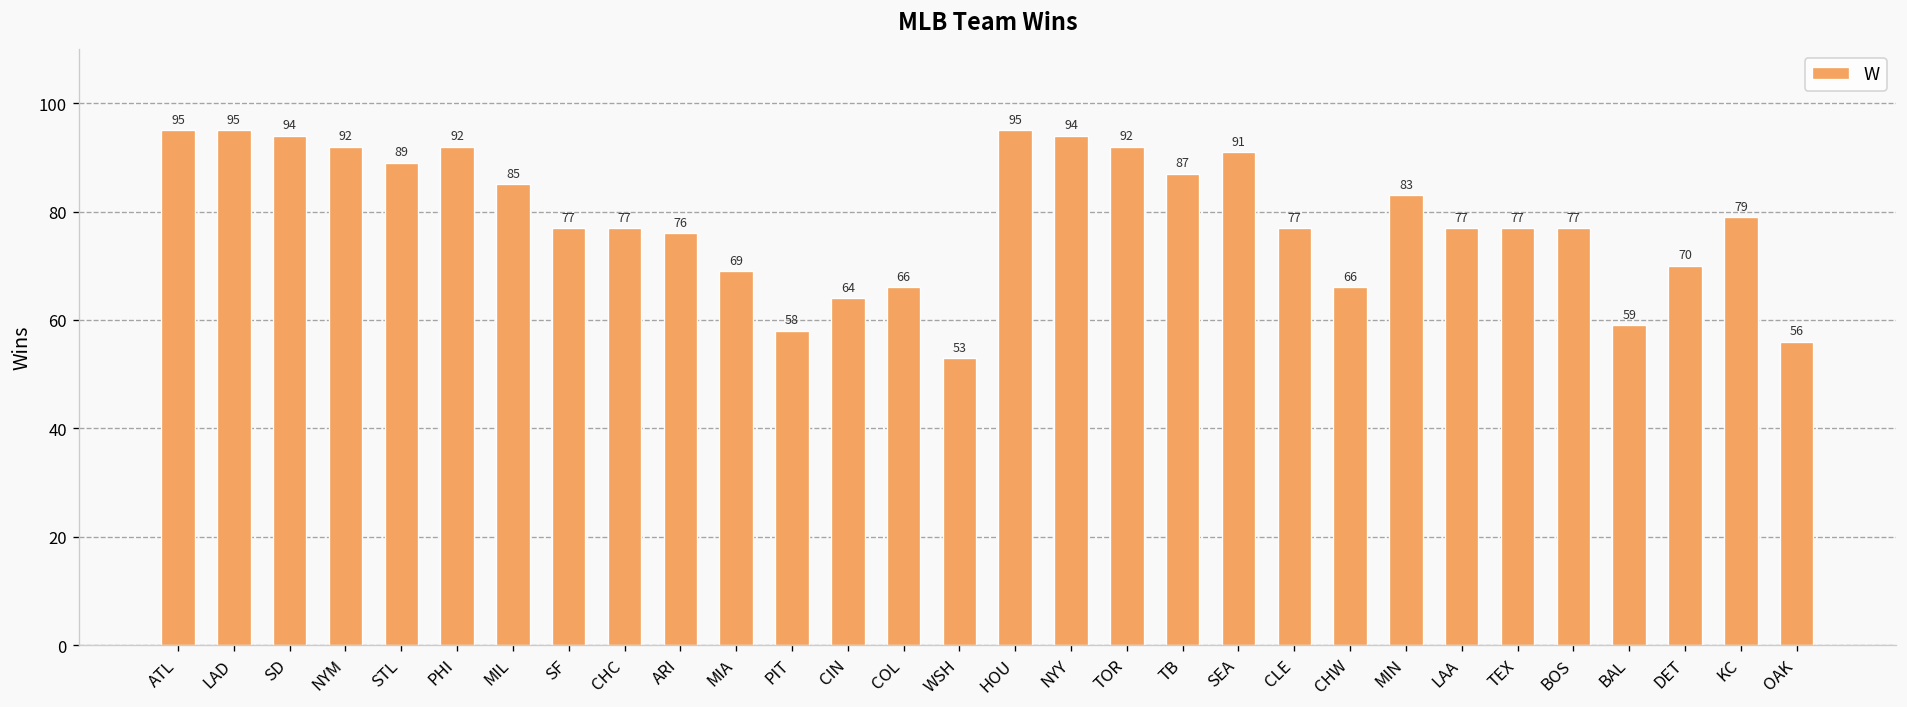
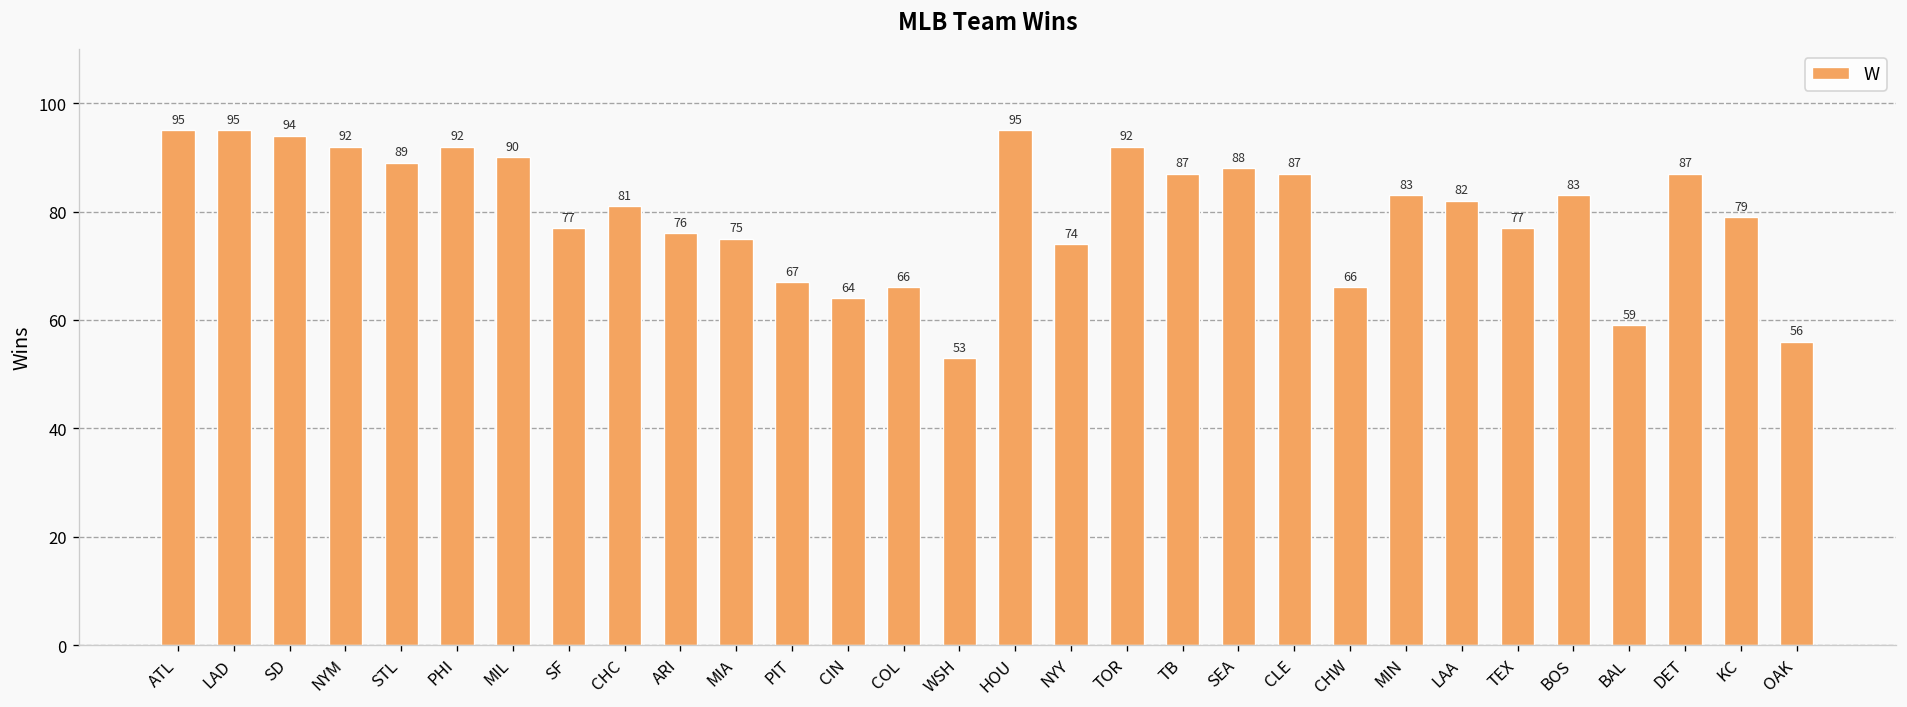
MIL: 85 -> 90
CHC: 77 -> 81
MIA: 69 -> 75
PIT: 58 -> 67
NYY: 94 -> 74
SEA: 91 -> 88
CLE: 77 -> 87
LAA: 77 -> 82
BOS: 77 -> 83
DET: 70 -> 87
